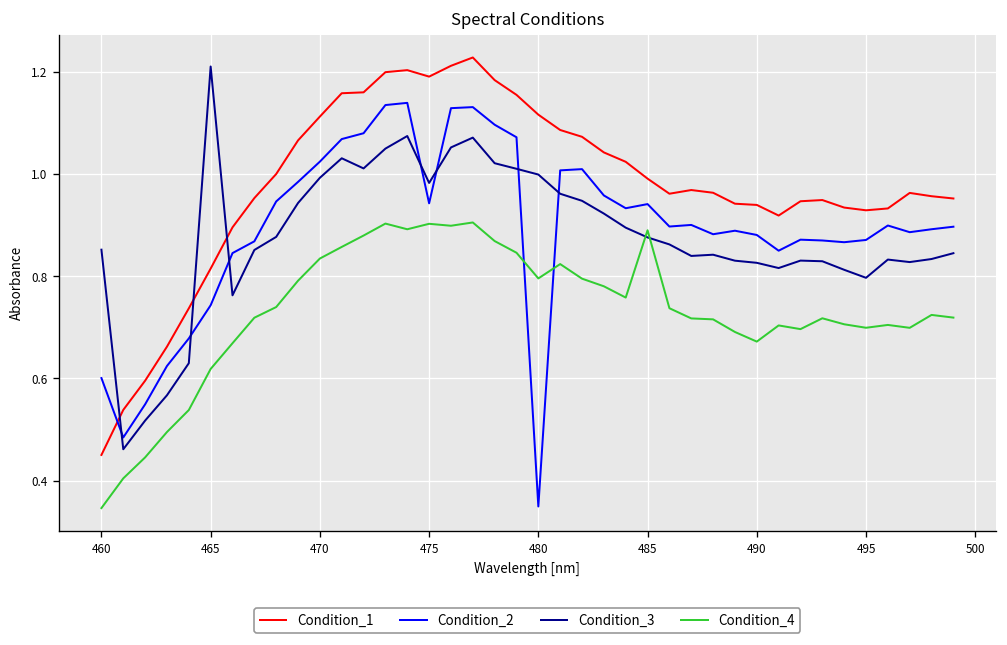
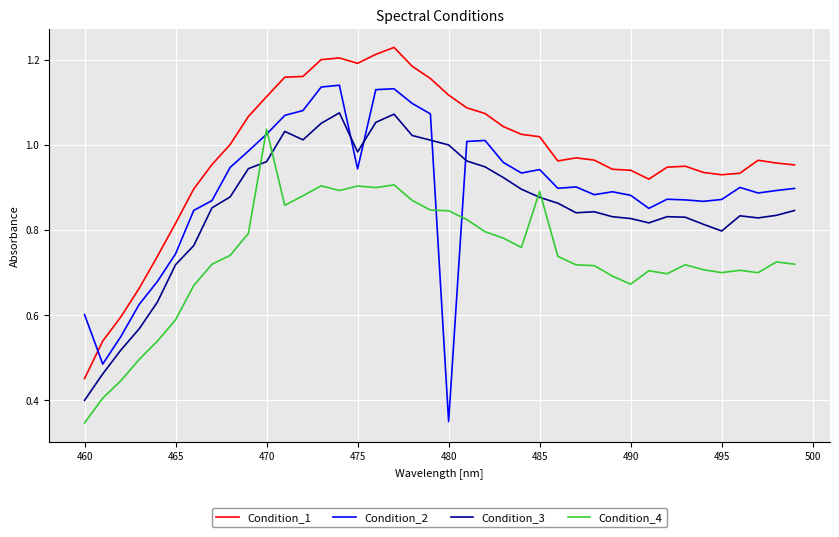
Condition_3, 460: 0.85 -> 0.40
Condition_3, 465: 1.21 -> 0.72
Condition_4, 465: 0.62 -> 0.59
Condition_3, 470: 0.99 -> 0.96
Condition_4, 470: 0.83 -> 1.04
Condition_4, 480: 0.80 -> 0.84
Condition_1, 485: 0.99 -> 1.02
